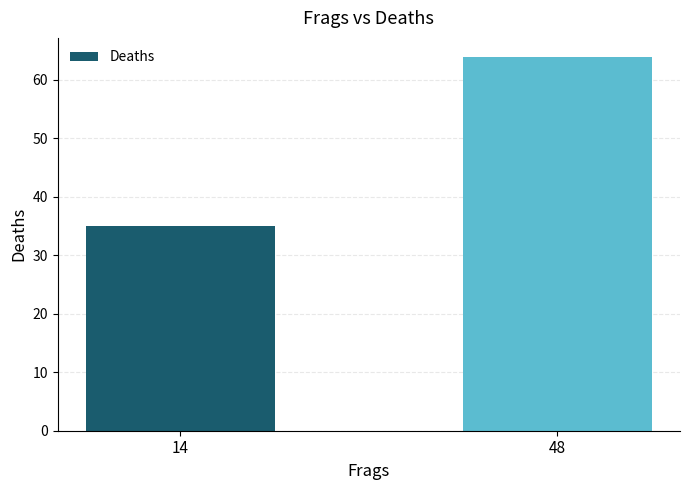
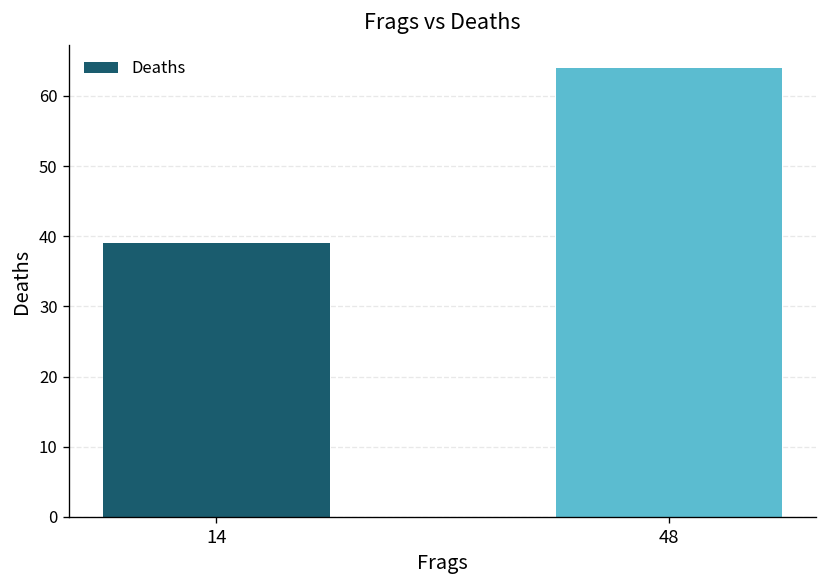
14: 35 -> 39
